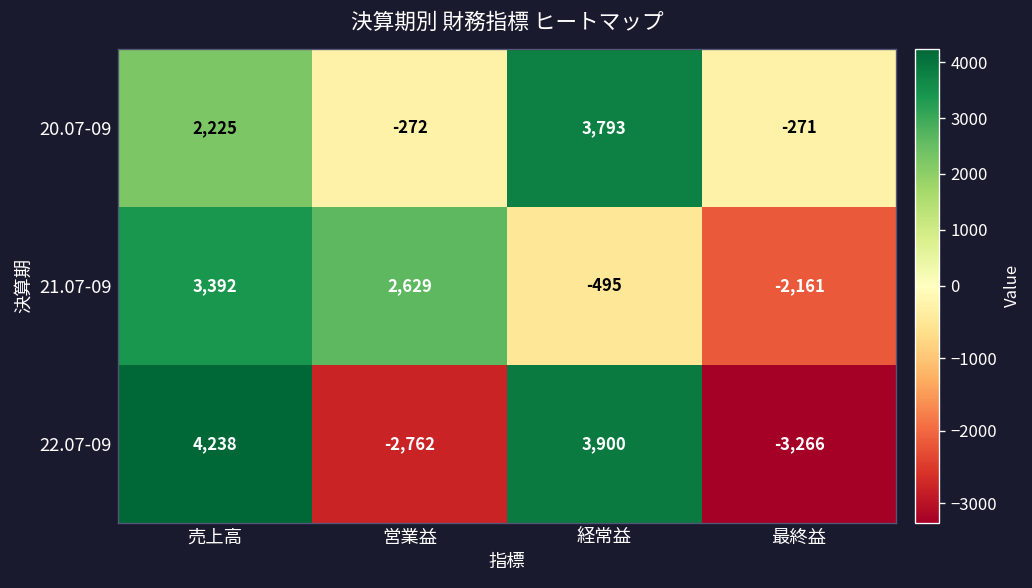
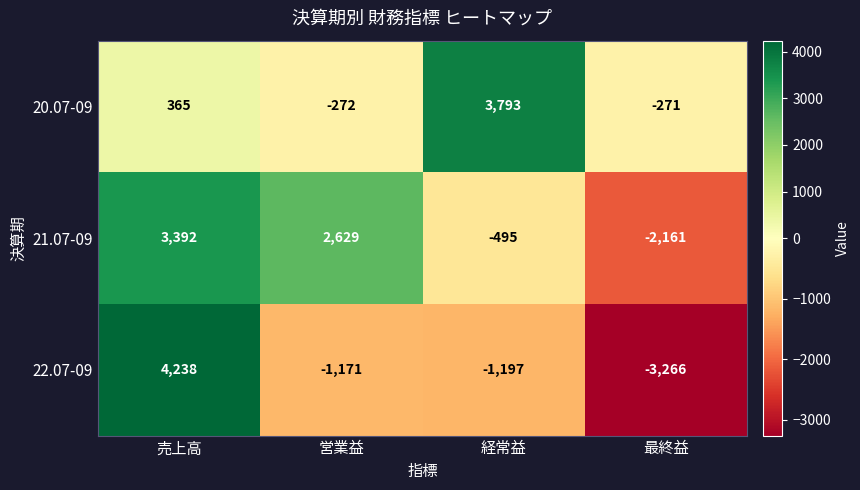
20.07-09, 売上高: 2,225 -> 365
22.07-09, 営業益: -2,762 -> -1,171
22.07-09, 経常益: 3,900 -> -1,197
